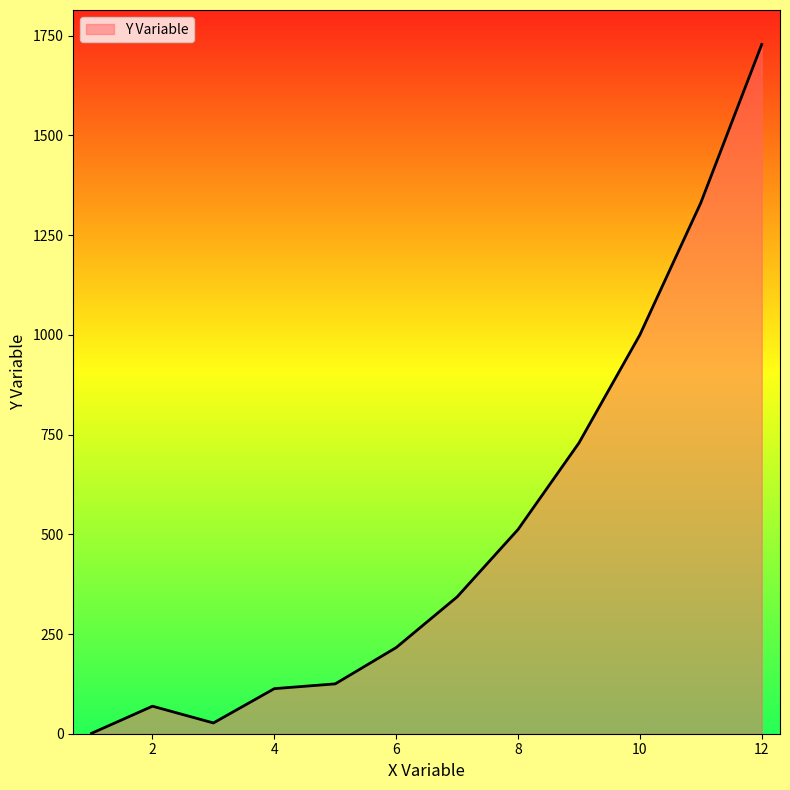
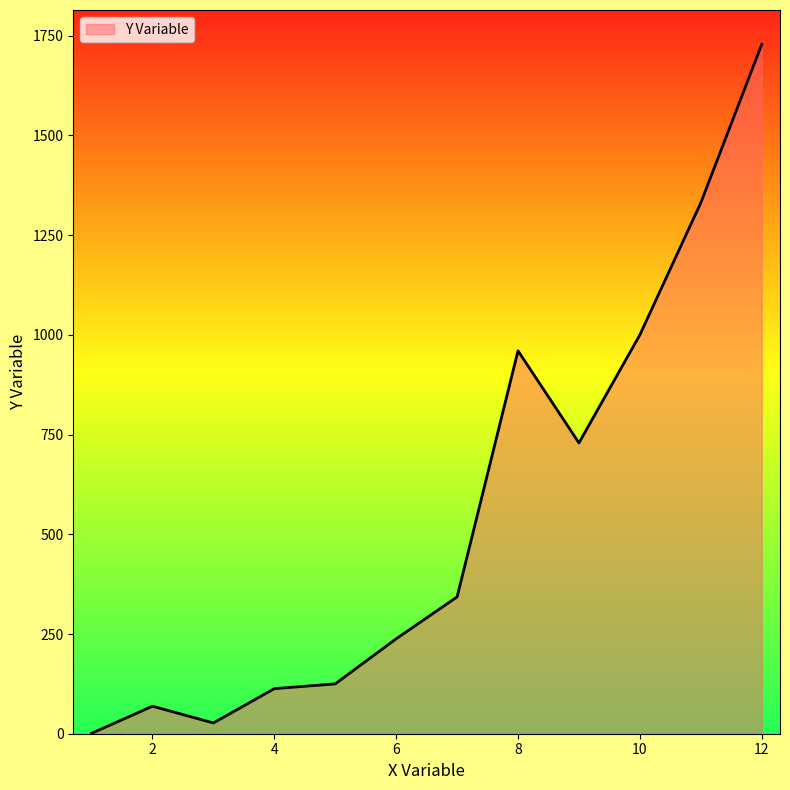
6: 220 -> 240
8: 510 -> 960
